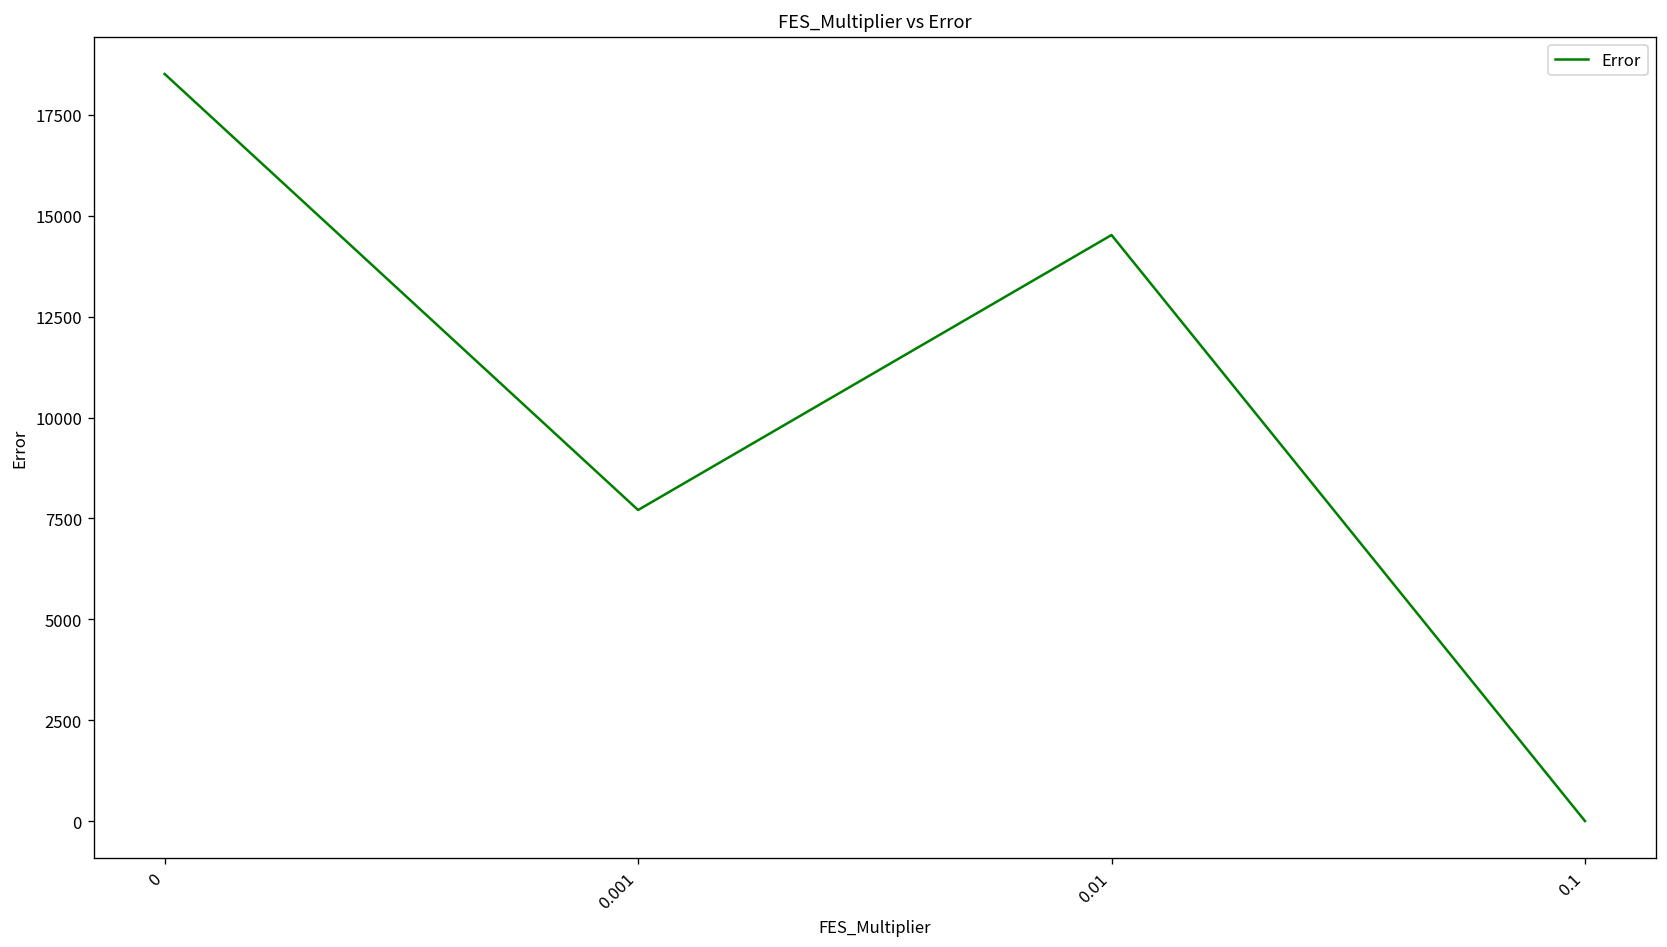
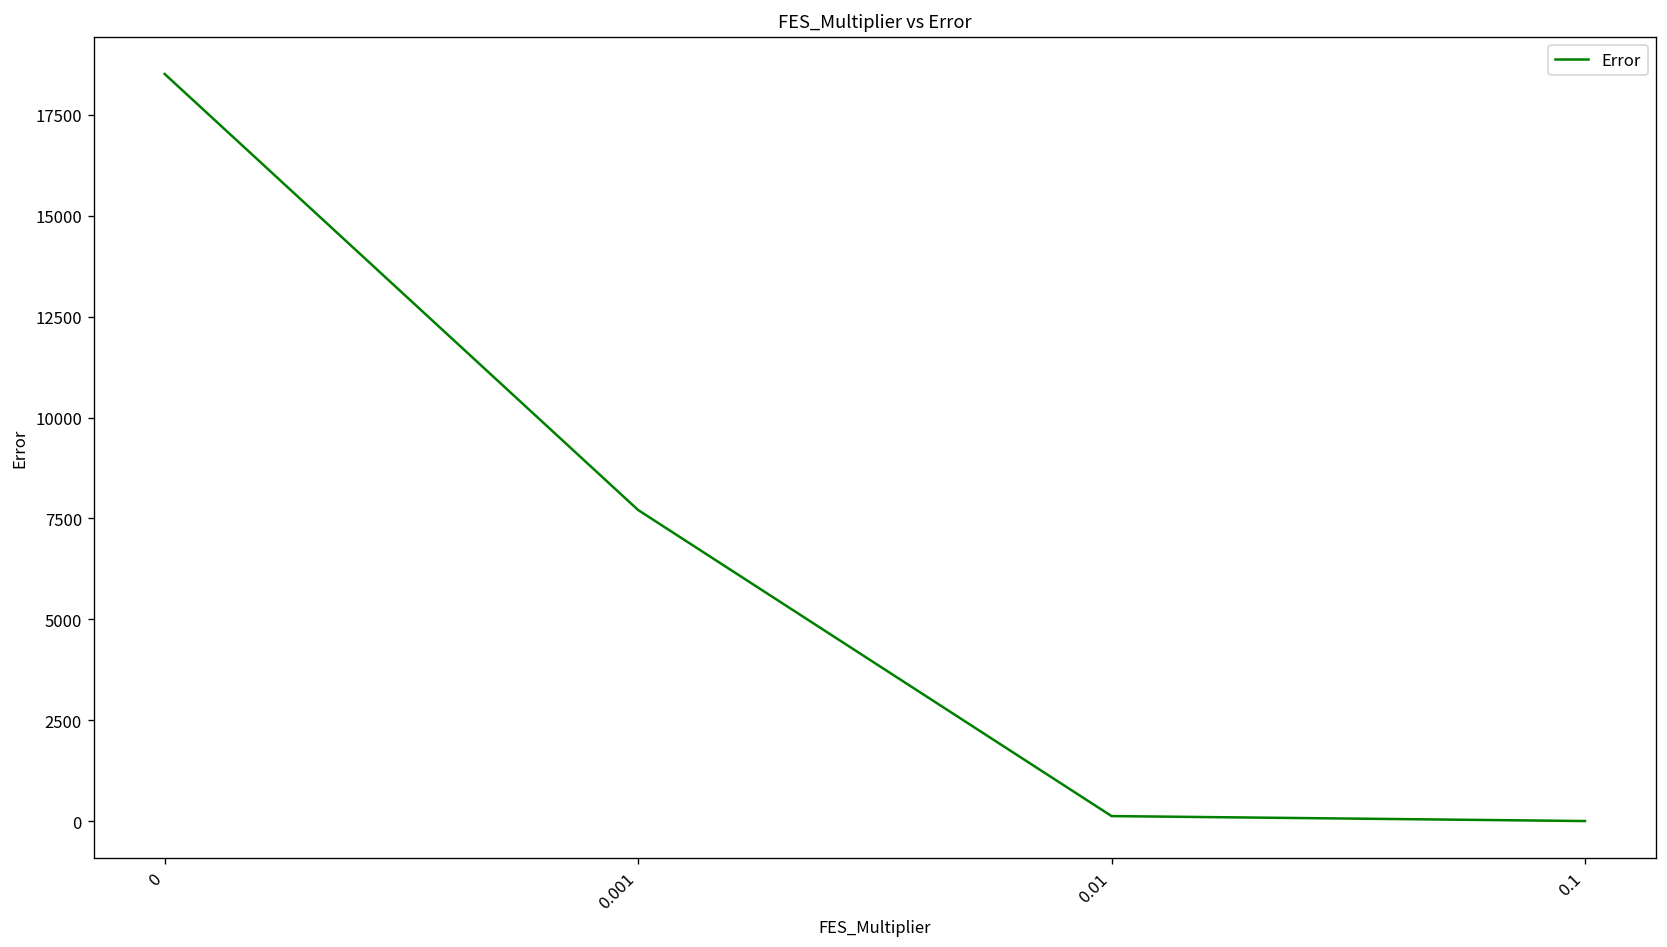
0.01: 14500 -> 100
